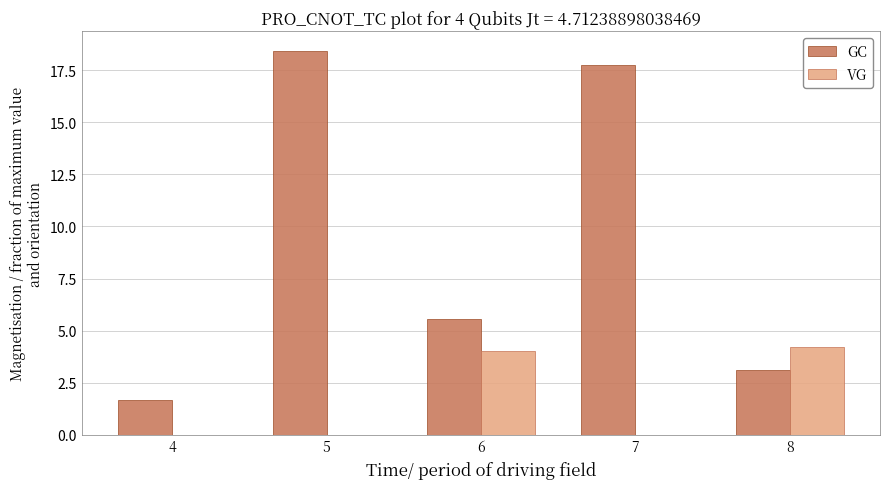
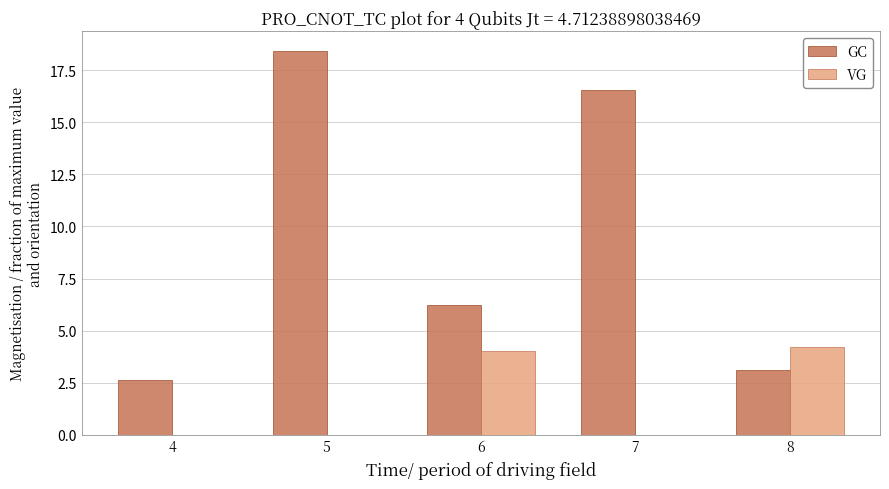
GC, 4: 1.7 -> 2.6
GC, 6: 5.6 -> 6.2
GC, 7: 17.8 -> 16.6
